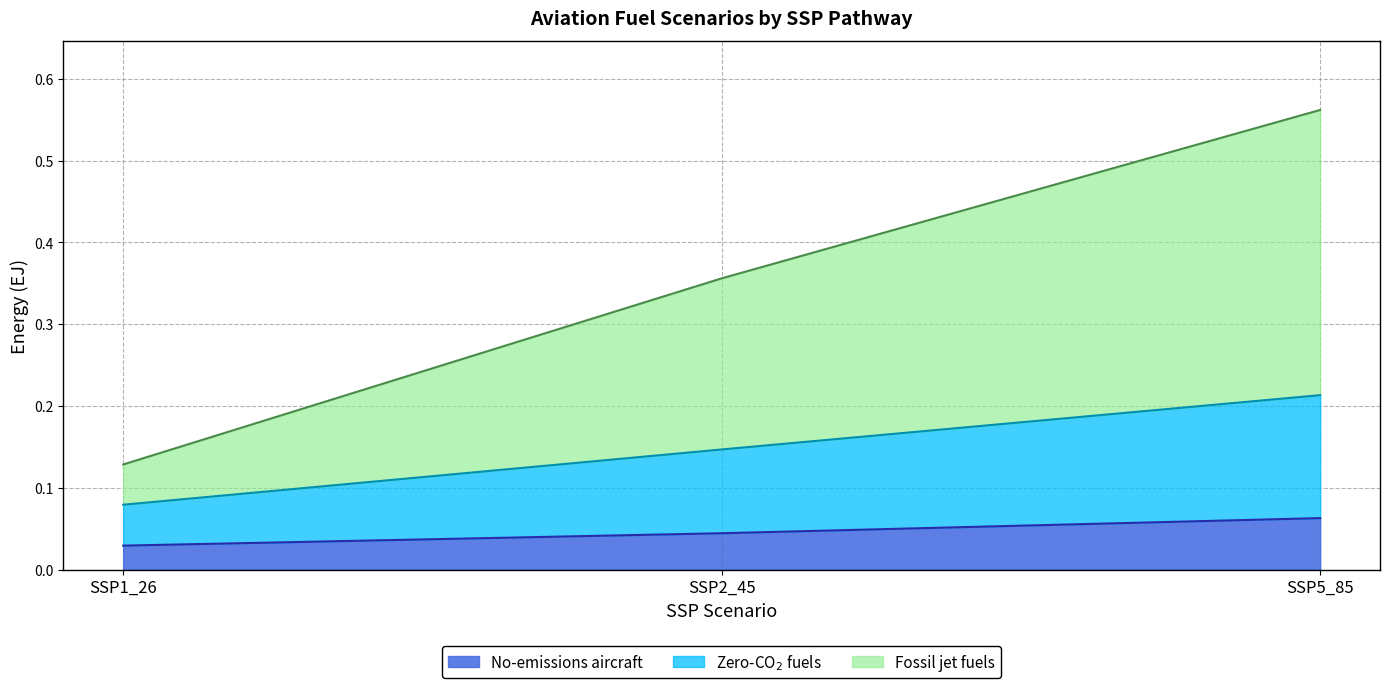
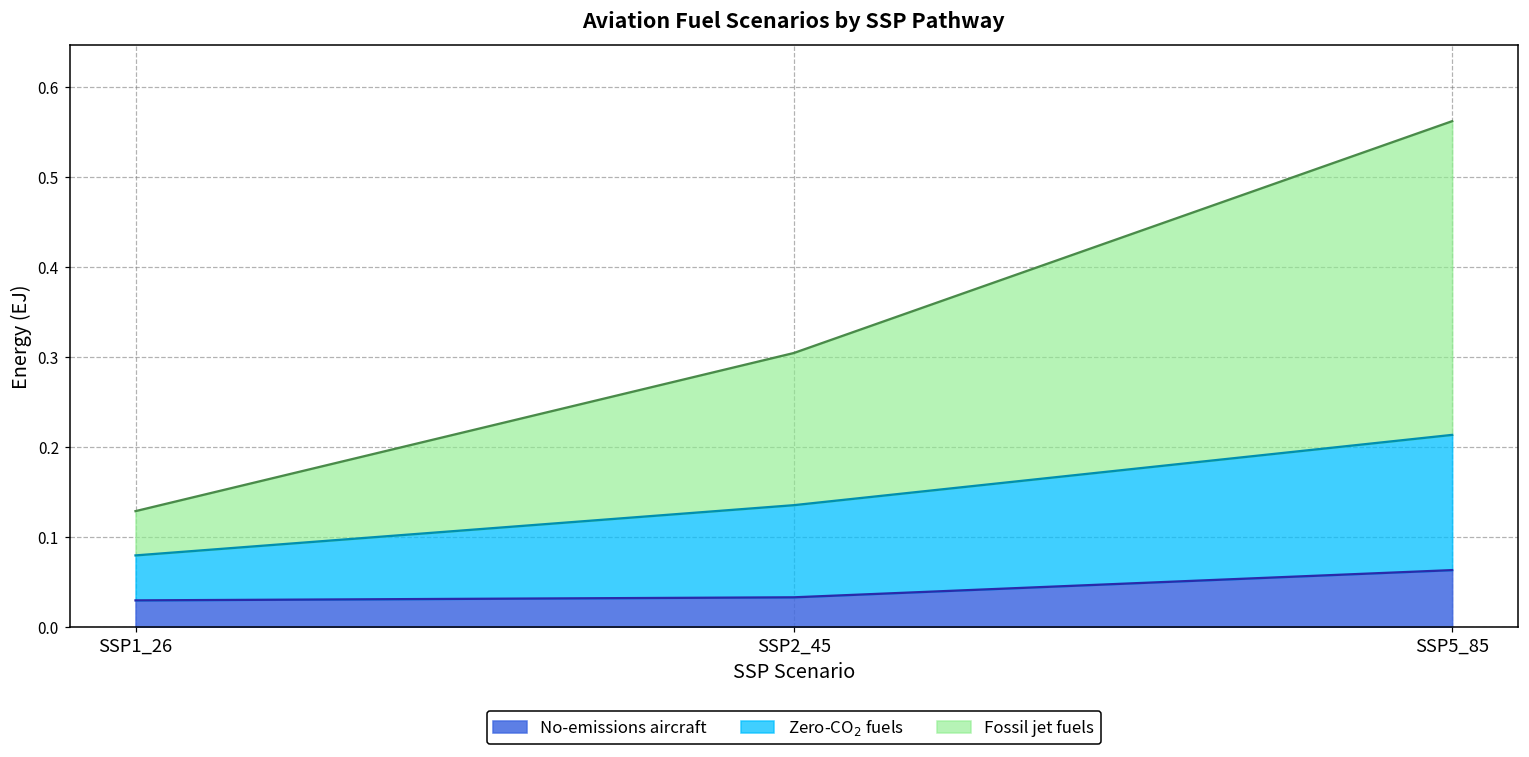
No-emissions aircraft, SSP2_45: 0.04 -> 0.03
Fossil jet fuels, SSP2_45: 0.21 -> 0.17
